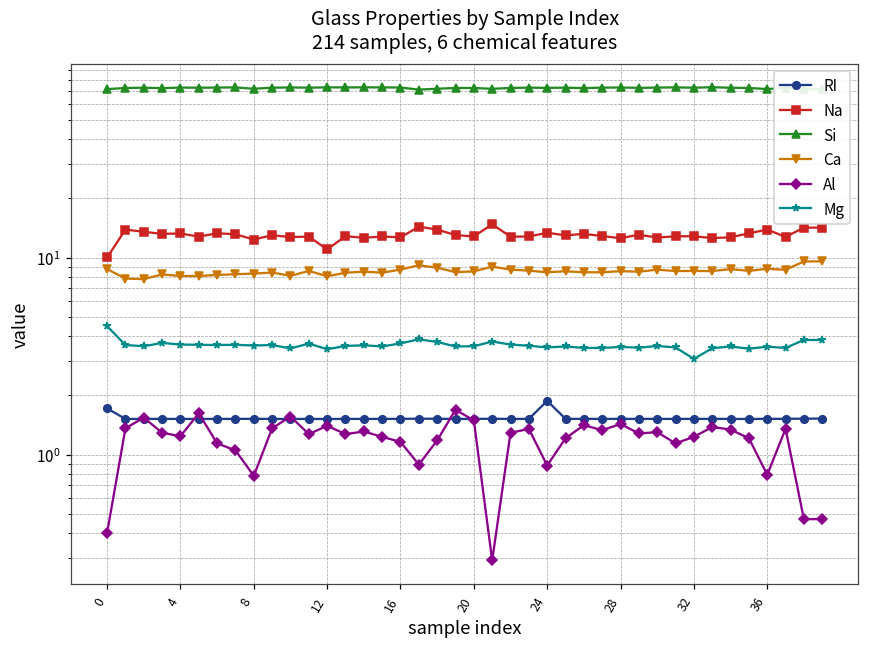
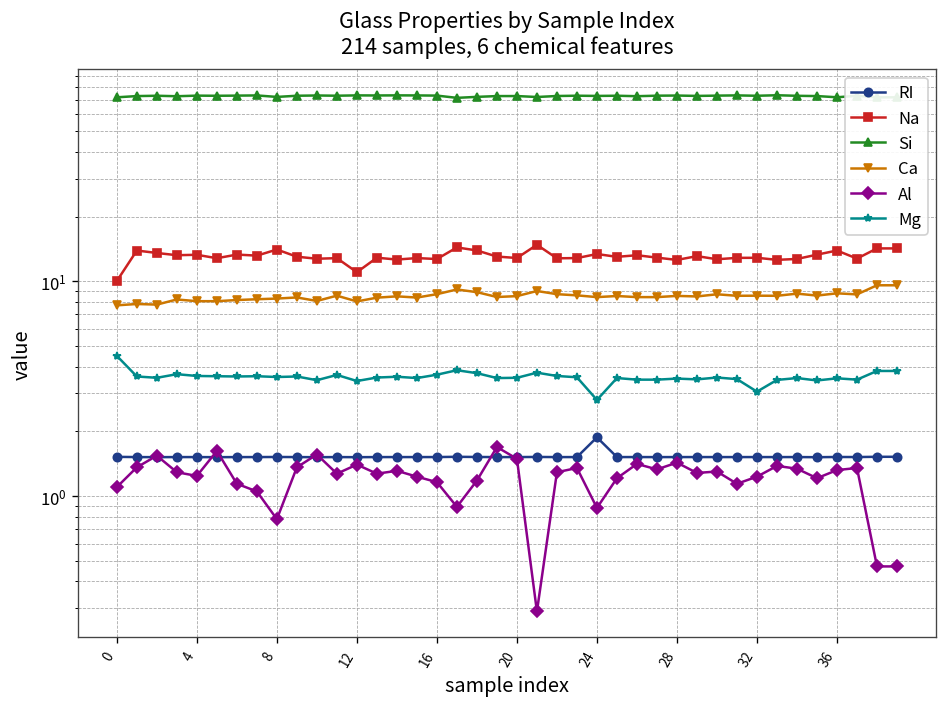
RI, 0: 1.7 -> 1.5
Ca, 0: 9 -> 7.7
Al, 0: 0.4 -> 1.1
Na, 8: 12 -> 14
Mg, 24: 3.5 -> 2.8
Al, 36: 0.8 -> 1.3
